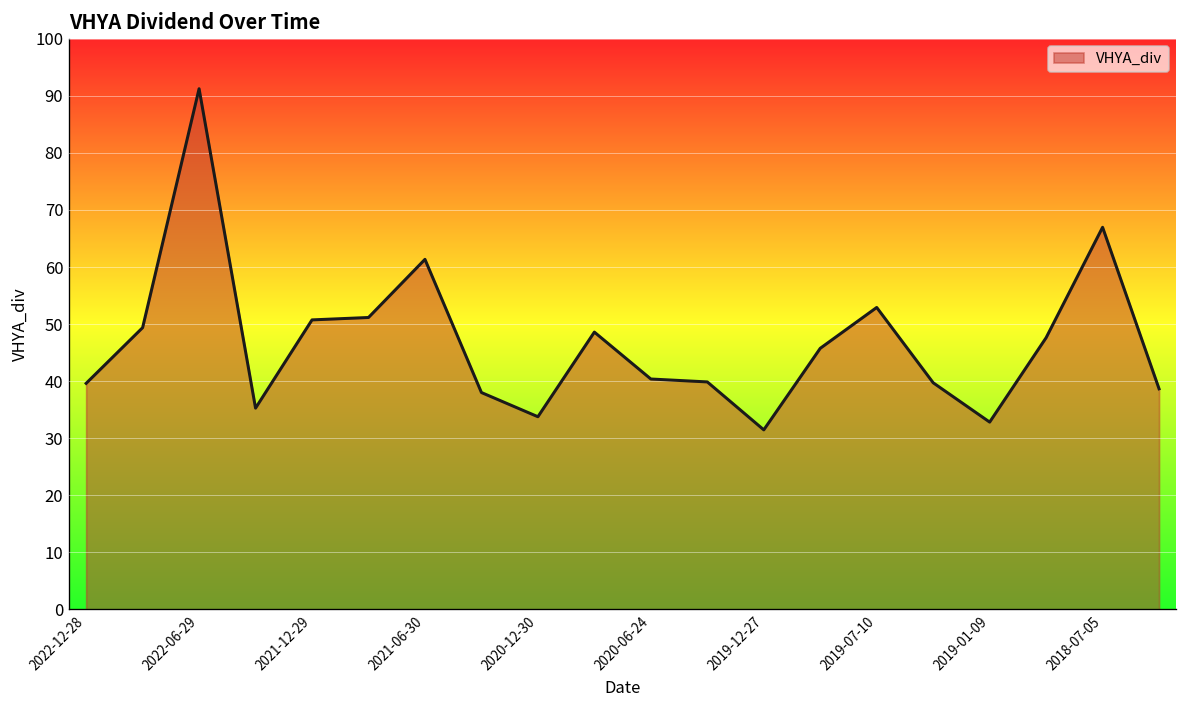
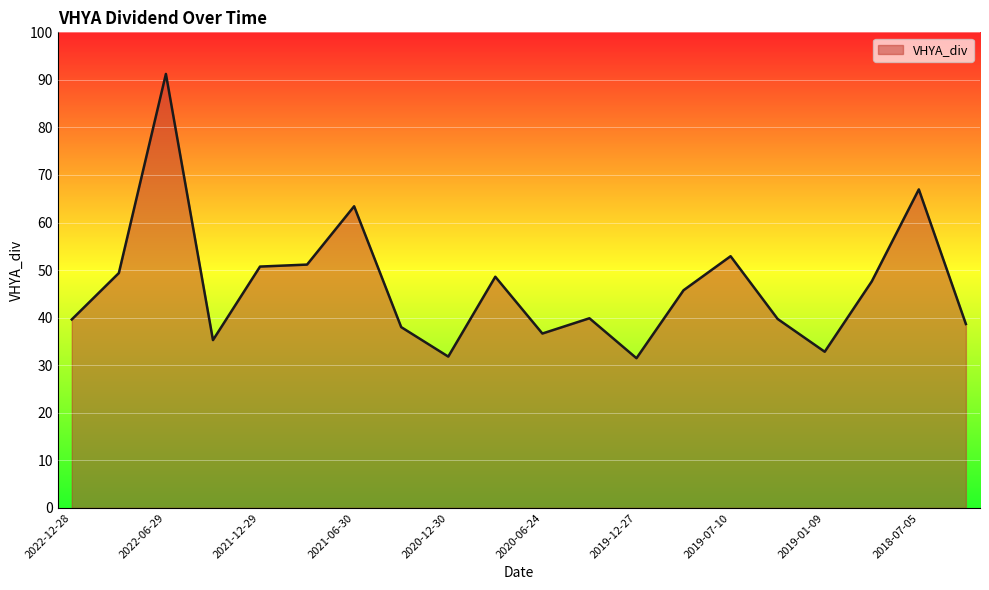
2021-06-30: 61 -> 63
2020-12-30: 34 -> 32
2020-06-24: 40 -> 37
